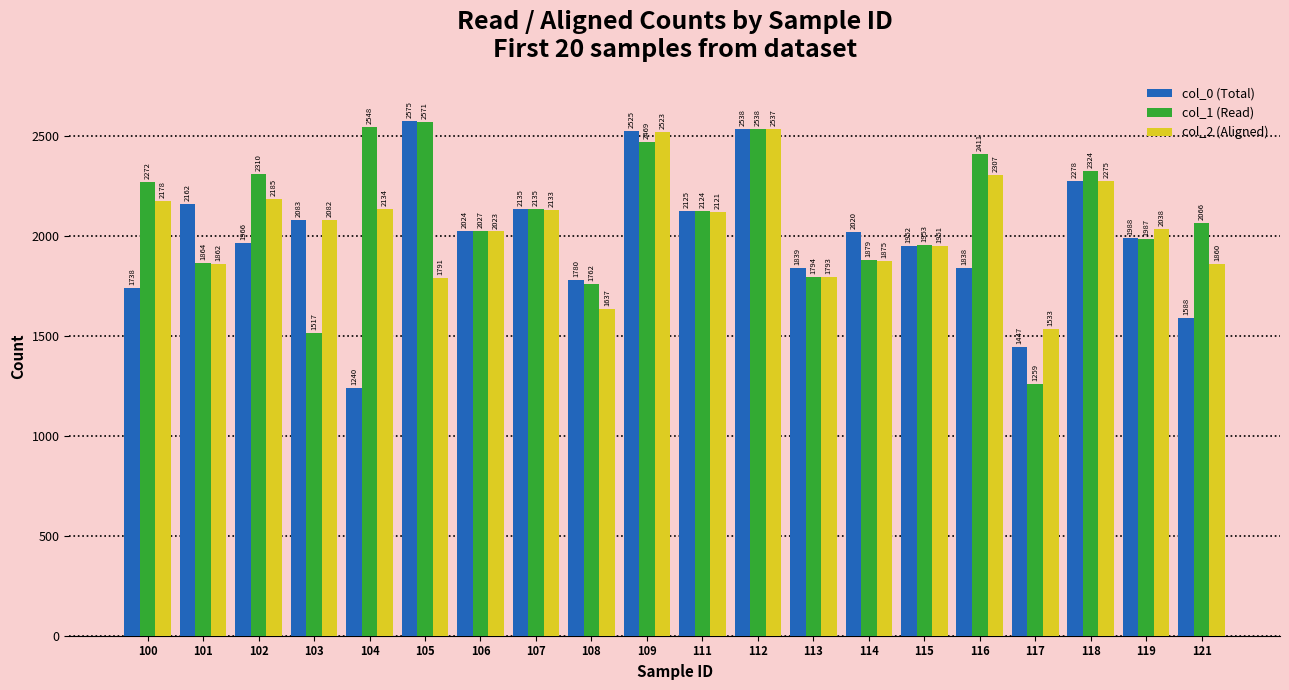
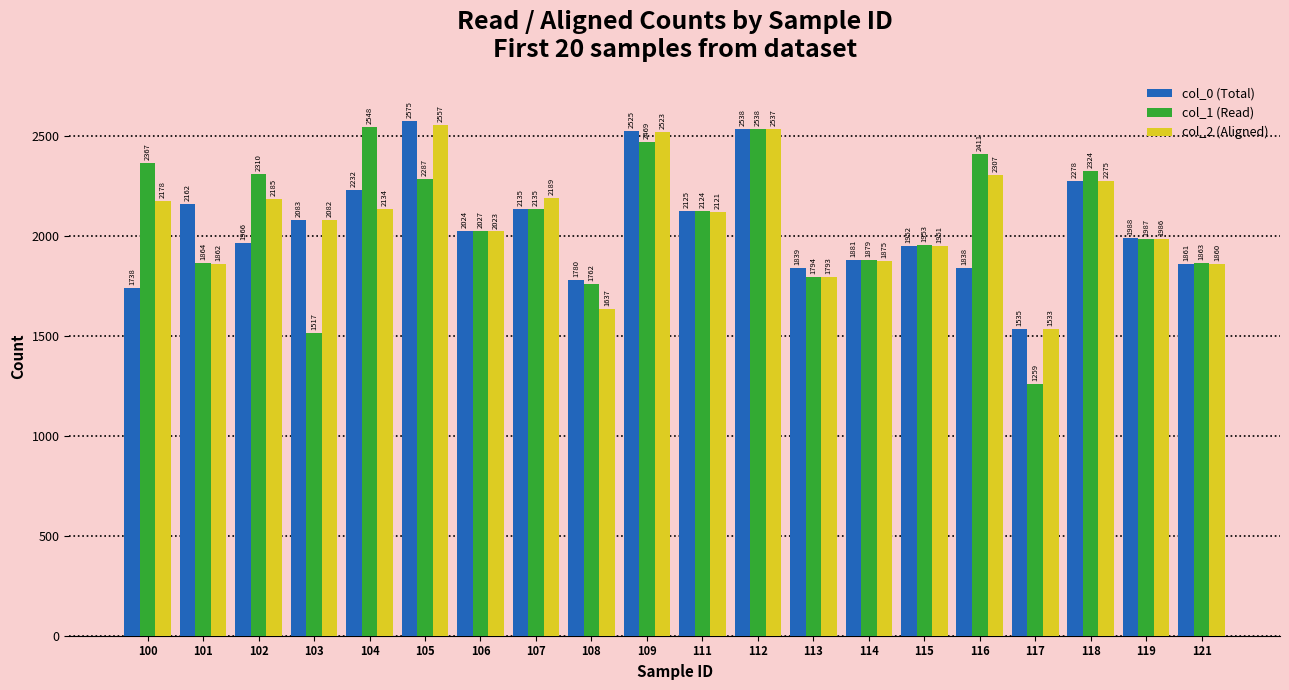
col_1 (Read), 100: 2272 -> 2367
col_0 (Total), 104: 1240 -> 2232
col_1 (Read), 105: 2571 -> 2287
col_2 (Aligned), 105: 1791 -> 2557
col_2 (Aligned), 107: 2133 -> 2189
col_0 (Total), 114: 2020 -> 1881
col_0 (Total), 117: 1447 -> 1535
col_2 (Aligned), 119: 2038 -> 1986
col_0 (Total), 121: 1588 -> 1861
col_1 (Read), 121: 2066 -> 1863
